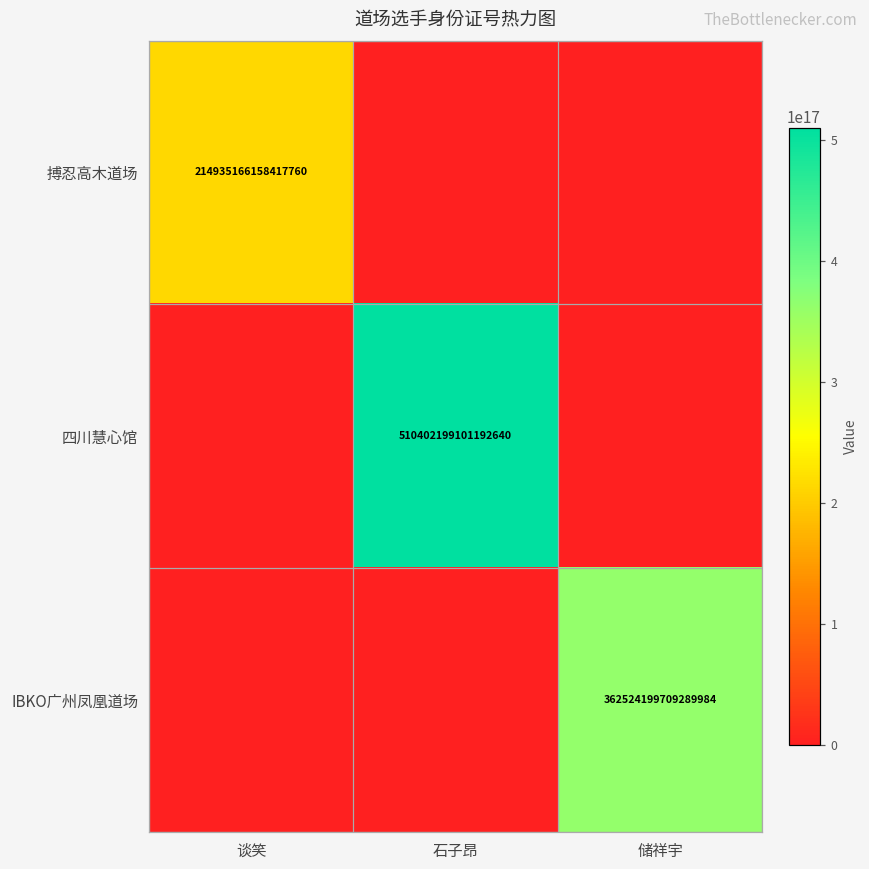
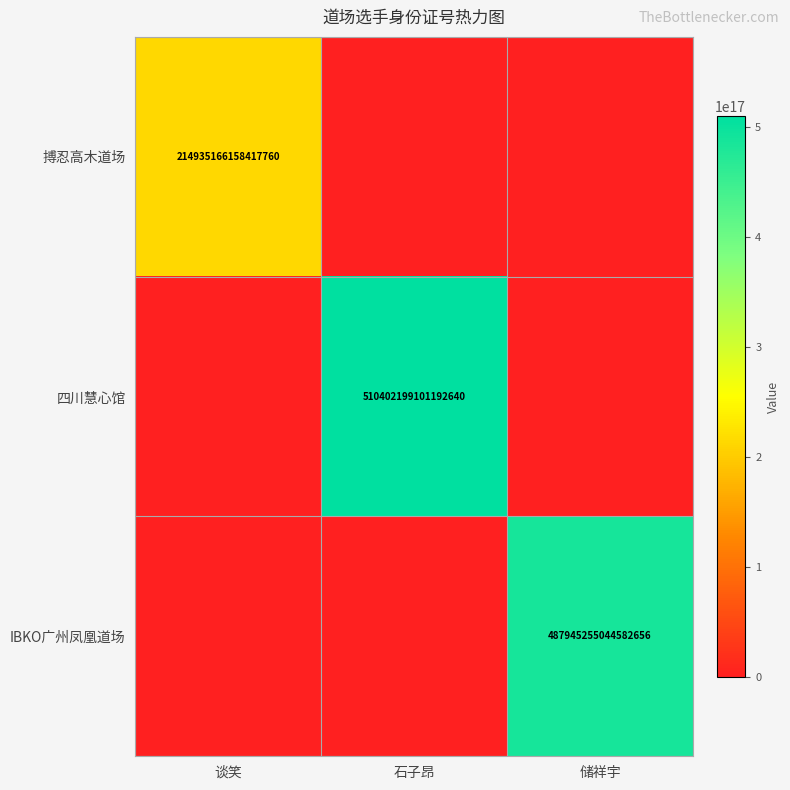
IBKO广州凤凰道场, 储祥宇: 362524199709289984 -> 487945255044582656
